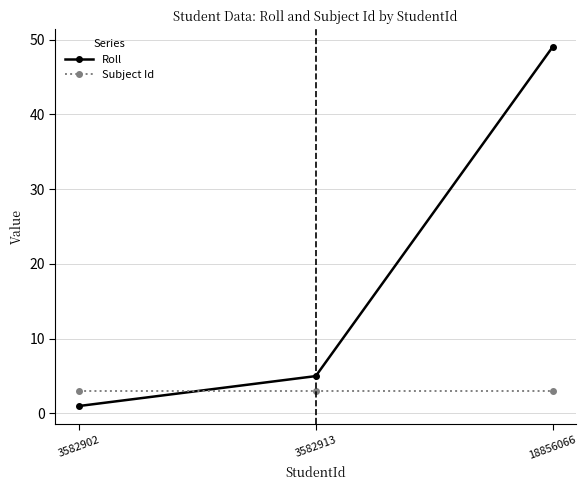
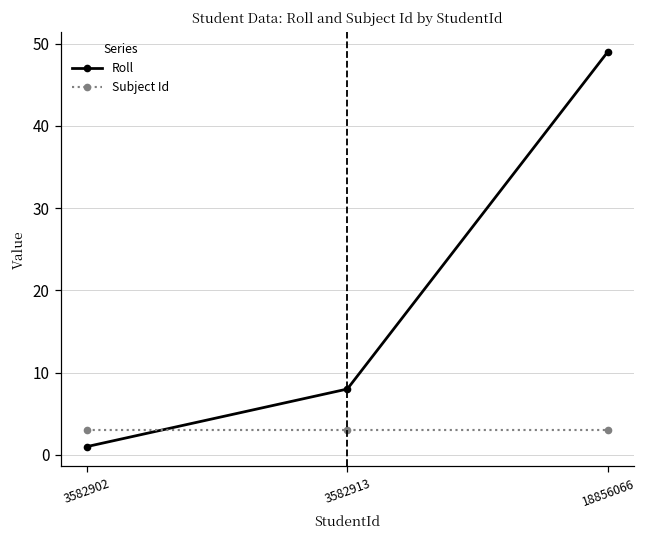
Roll, 3582913: 5 -> 8
